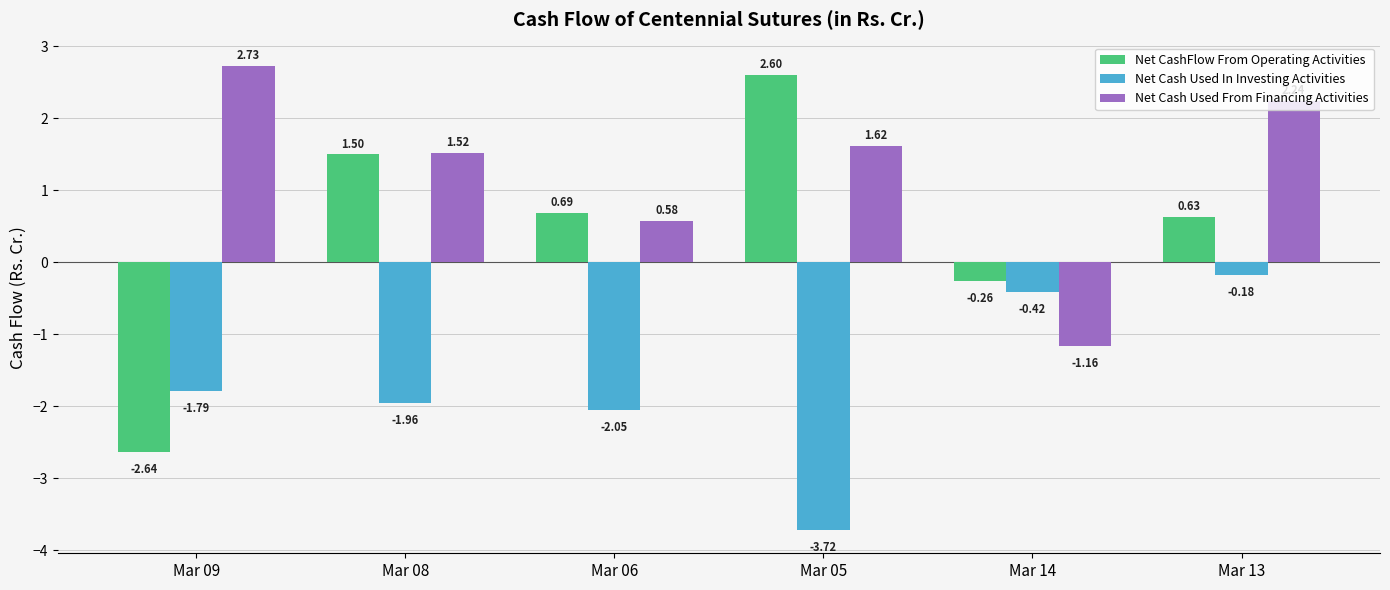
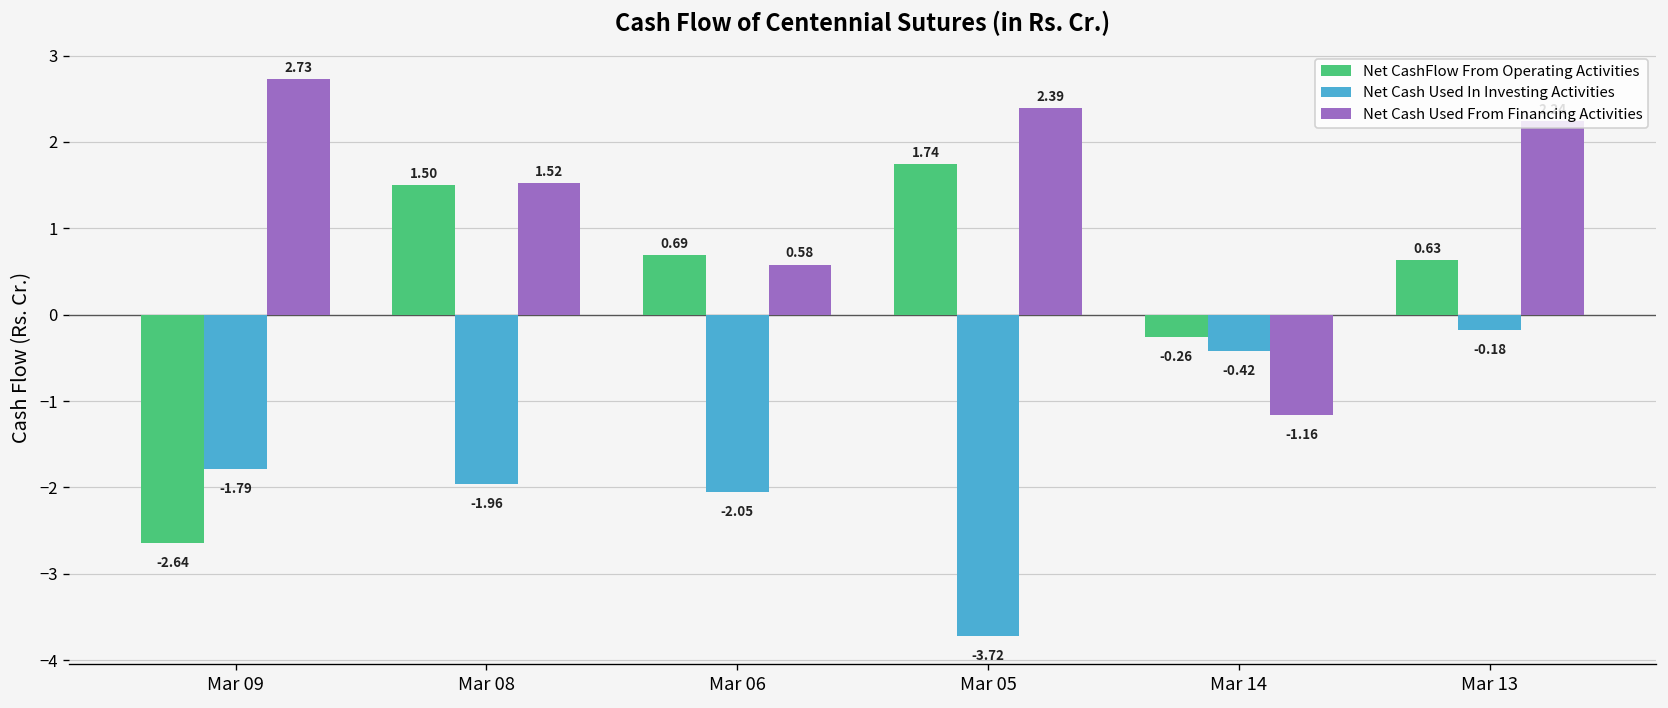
Net CashFlow From Operating Activities, Mar 05: 2.60 -> 1.74
Net Cash Used From Financing Activities, Mar 05: 1.62 -> 2.39
